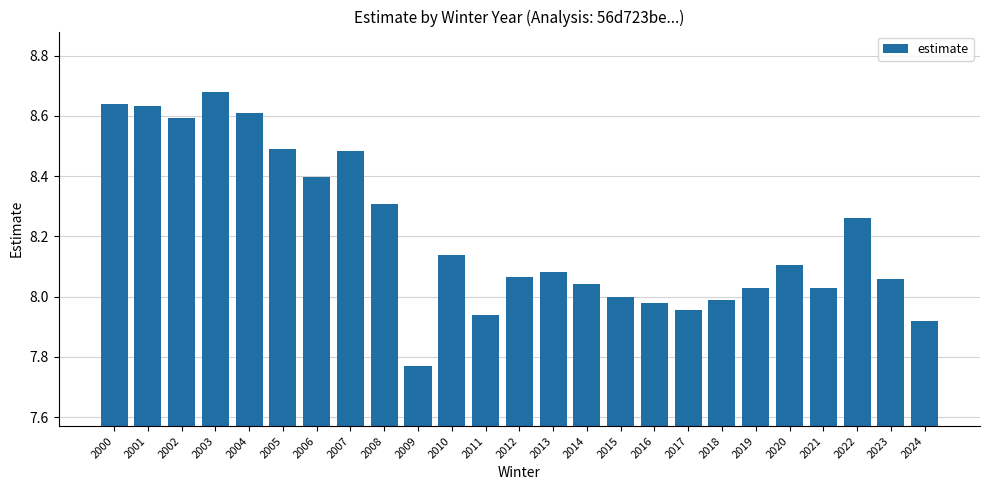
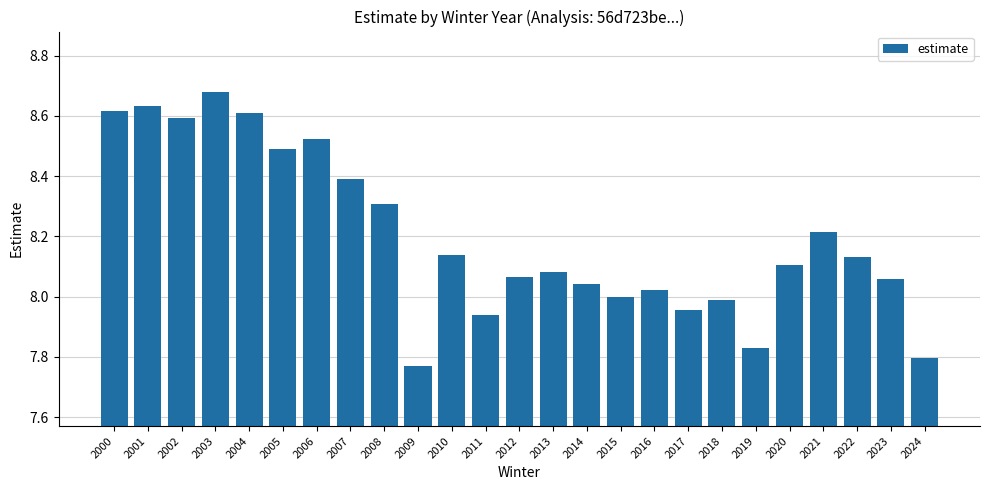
2000: 8.64 -> 8.62
2006: 8.40 -> 8.52
2007: 8.48 -> 8.39
2016: 7.98 -> 8.02
2019: 8.03 -> 7.83
2021: 8.03 -> 8.21
2022: 8.26 -> 8.13
2024: 7.92 -> 7.80
